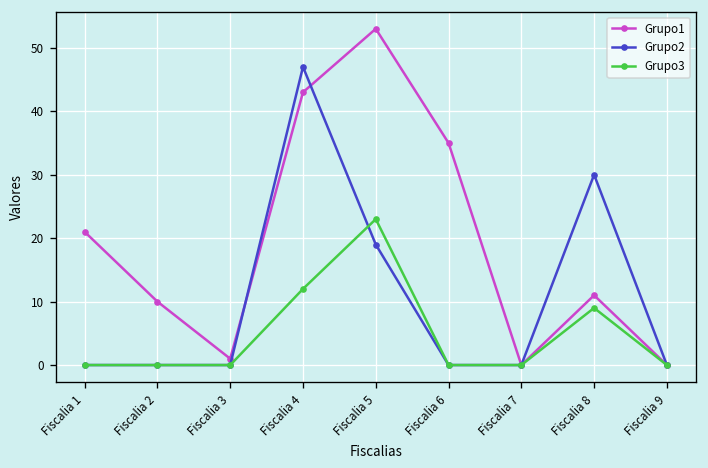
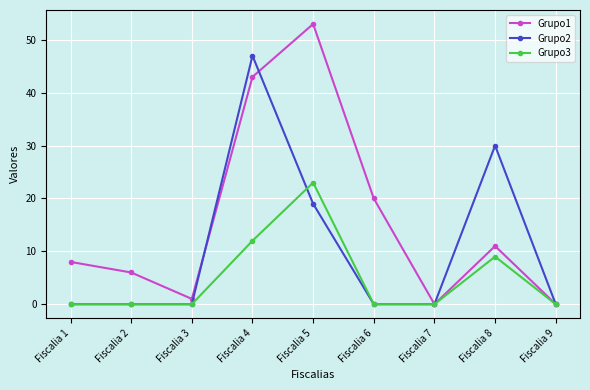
Grupo1, Fiscalia 1: 21 -> 8
Grupo1, Fiscalia 2: 10 -> 6
Grupo1, Fiscalia 6: 35 -> 20
